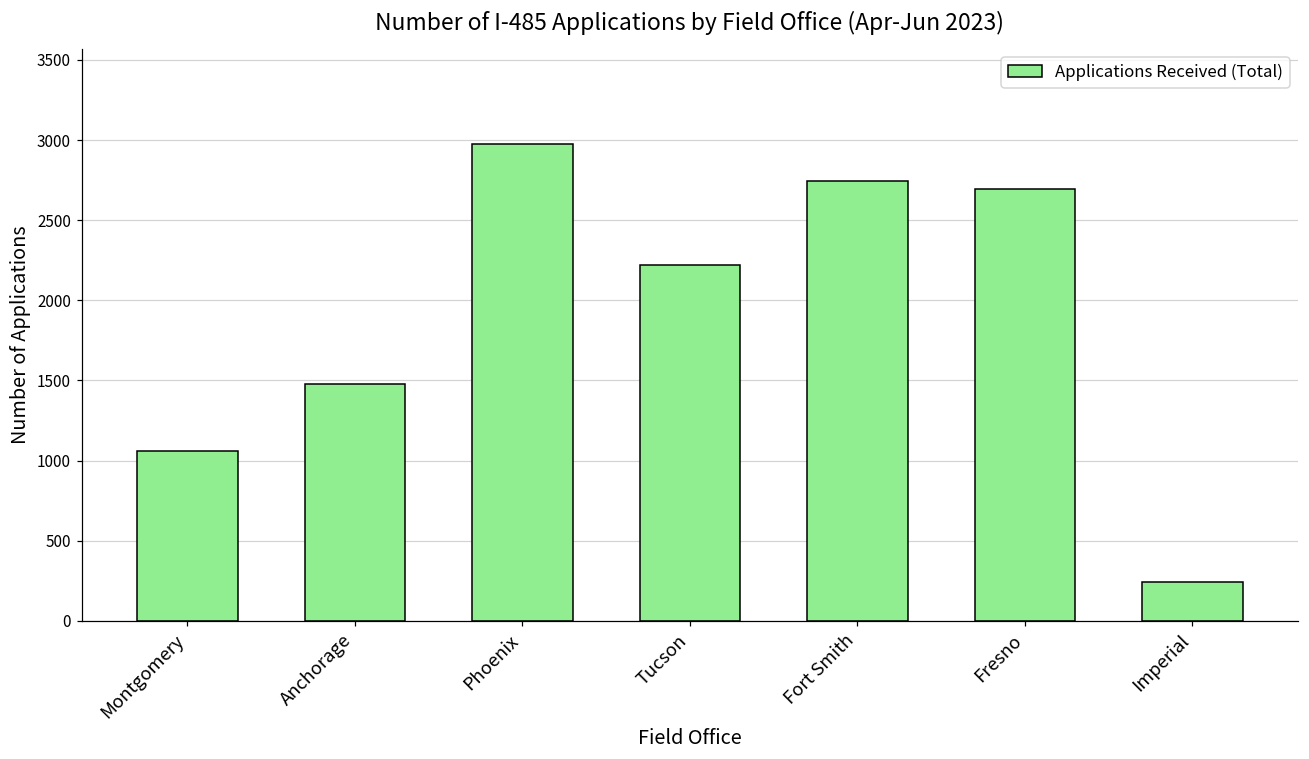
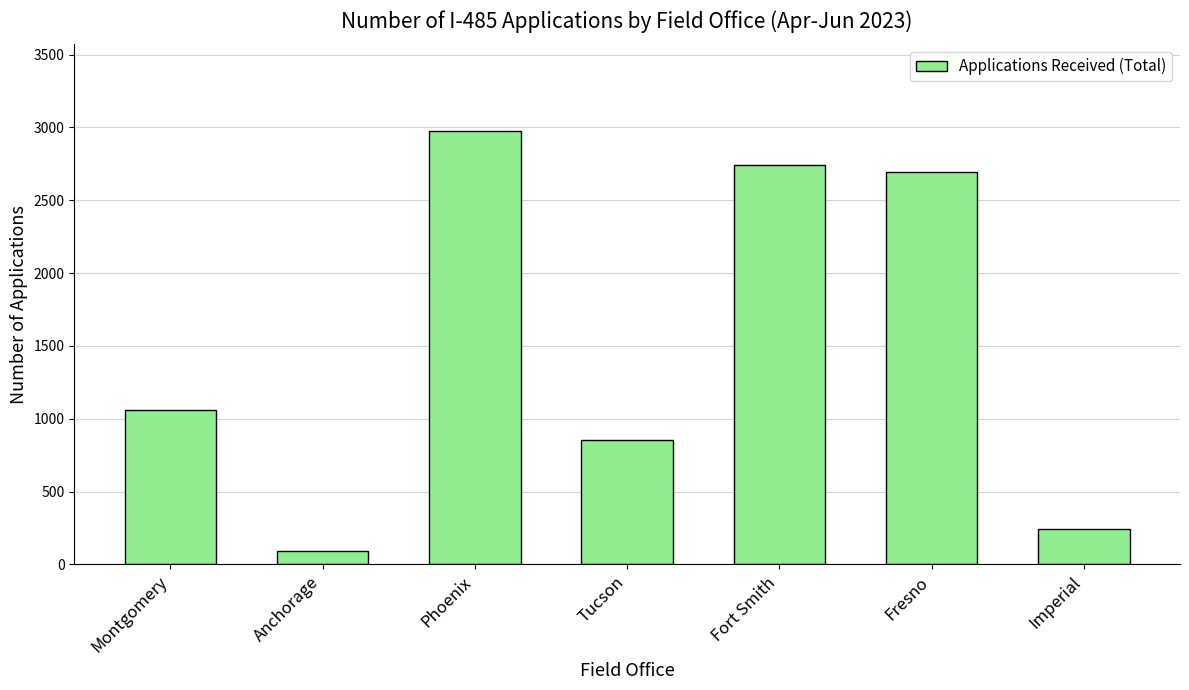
Anchorage: 1480 -> 100
Tucson: 2220 -> 860
